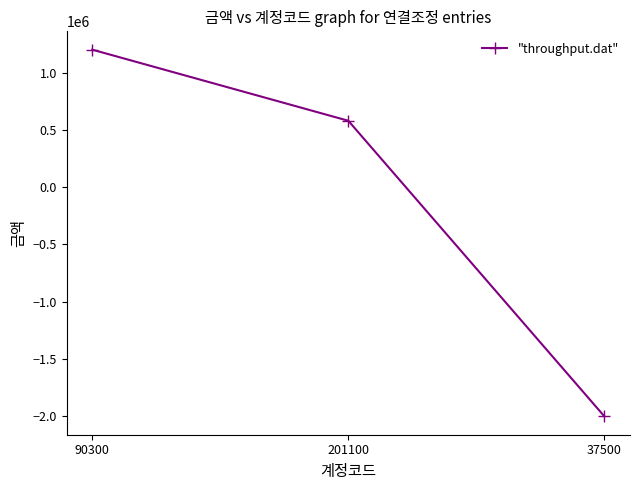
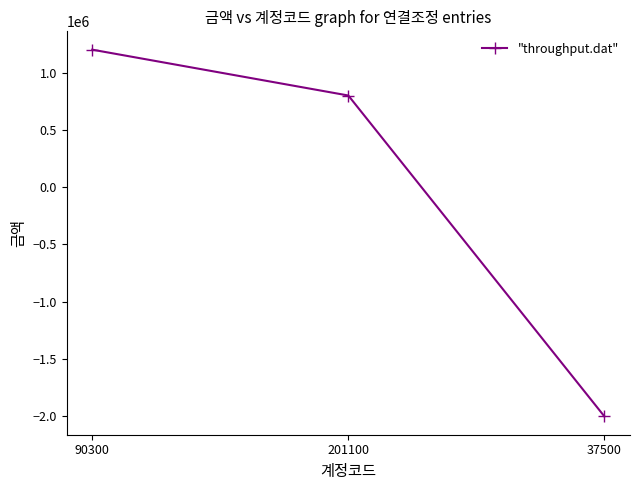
201100: 580000 -> 800000
